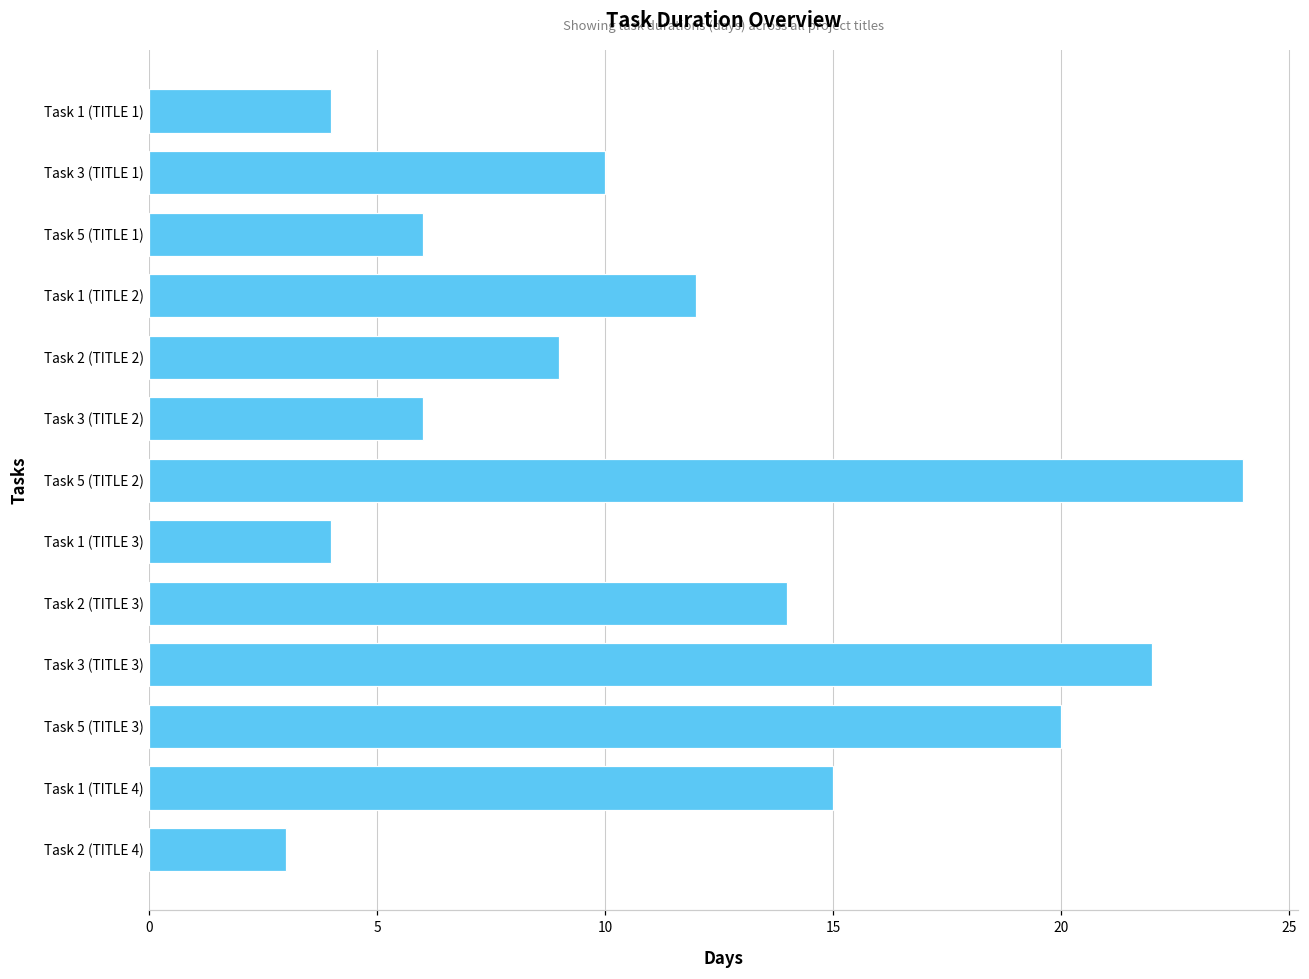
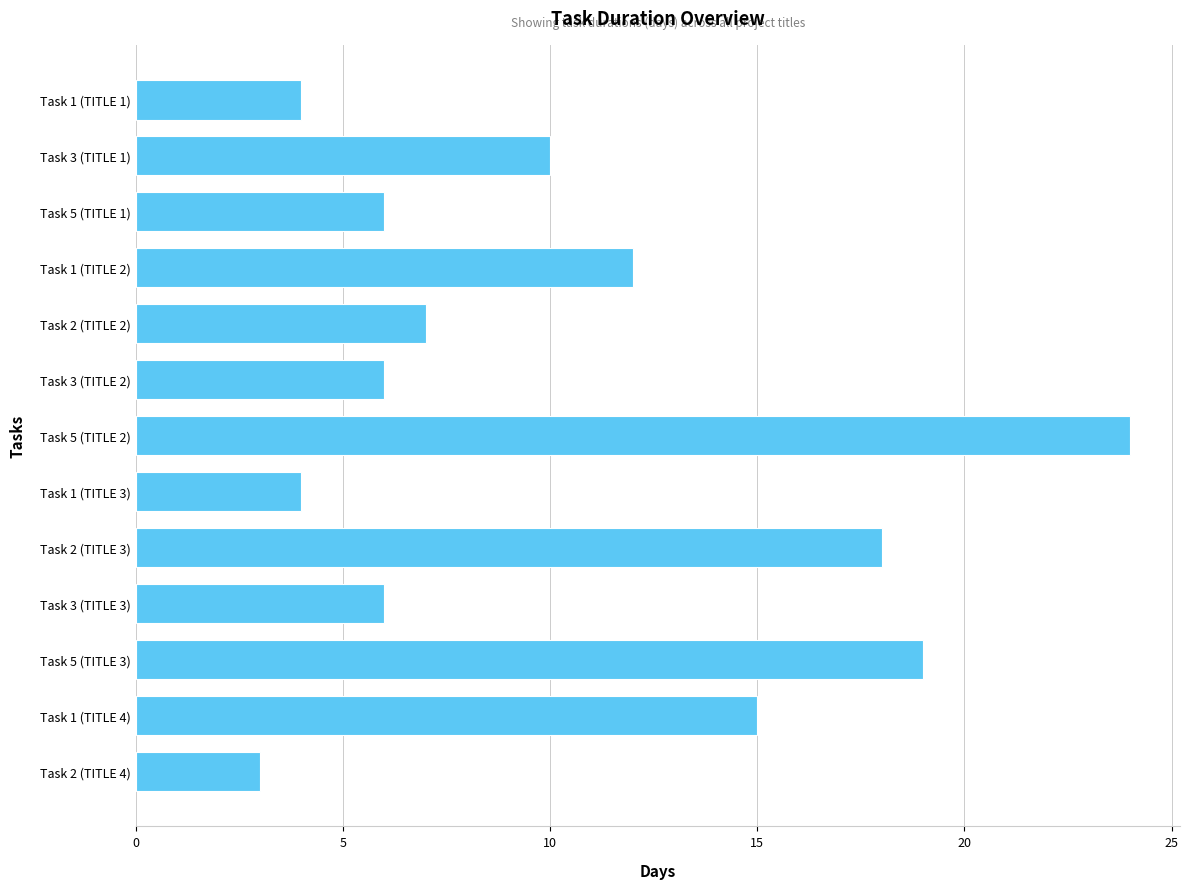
Task 2 (TITLE 2): 9 -> 7
Task 2 (TITLE 3): 14 -> 18
Task 3 (TITLE 3): 22 -> 6
Task 5 (TITLE 3): 20 -> 19
